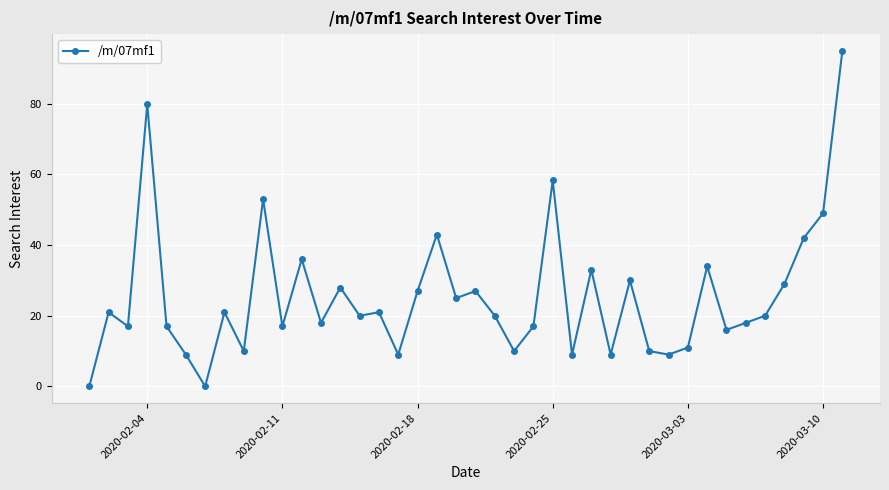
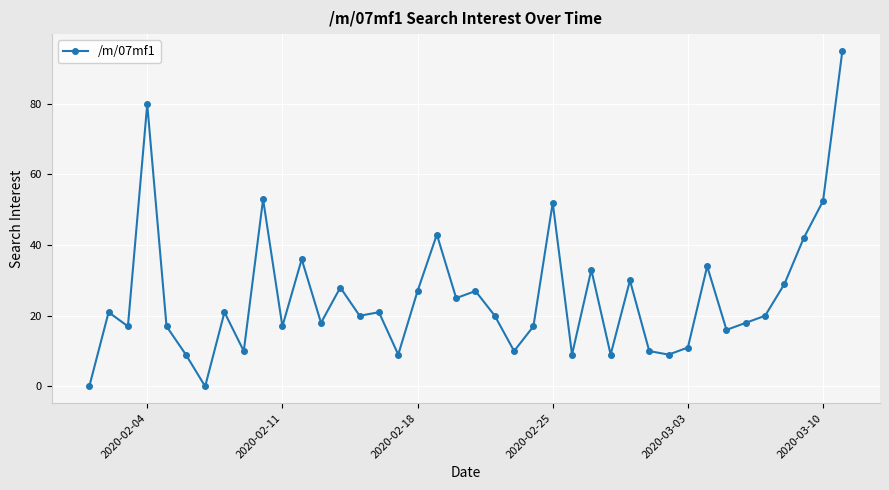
2020-02-25: 58 -> 52
2020-03-10: 49 -> 53
